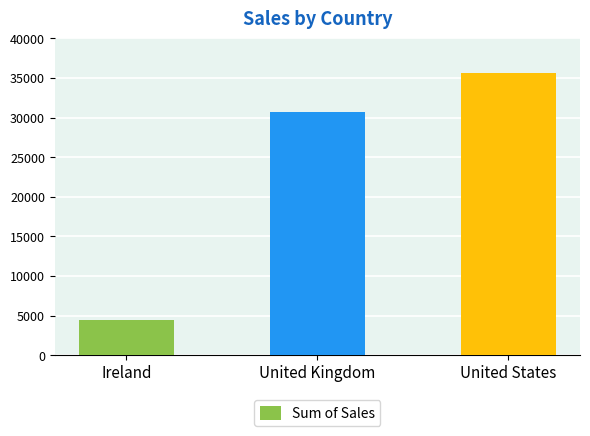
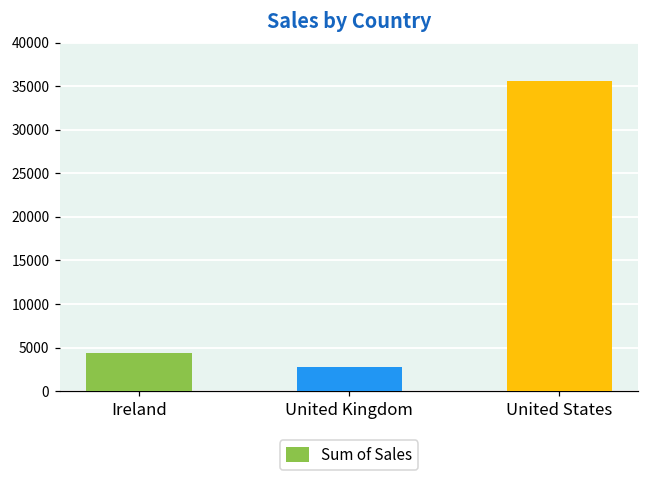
United Kingdom: 31000 -> 3000
